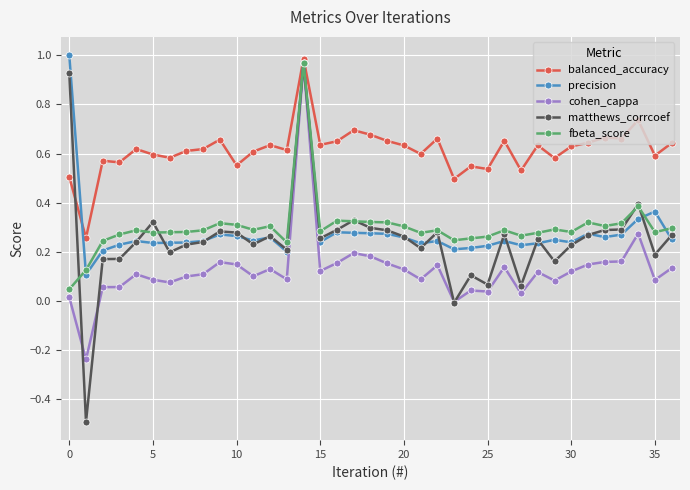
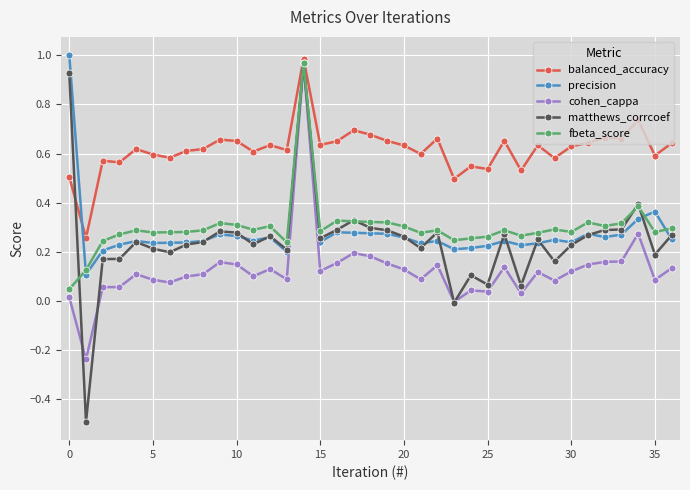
matthews_corrcoef, 5: 0.32 -> 0.21
balanced_accuracy, 10: 0.55 -> 0.65
